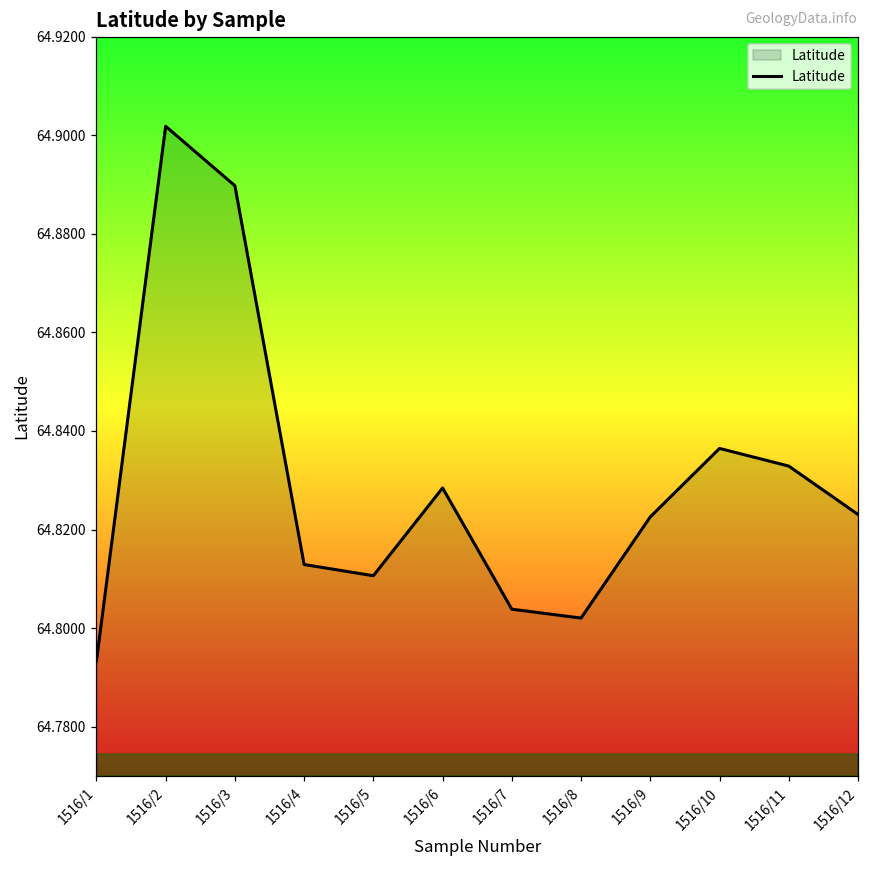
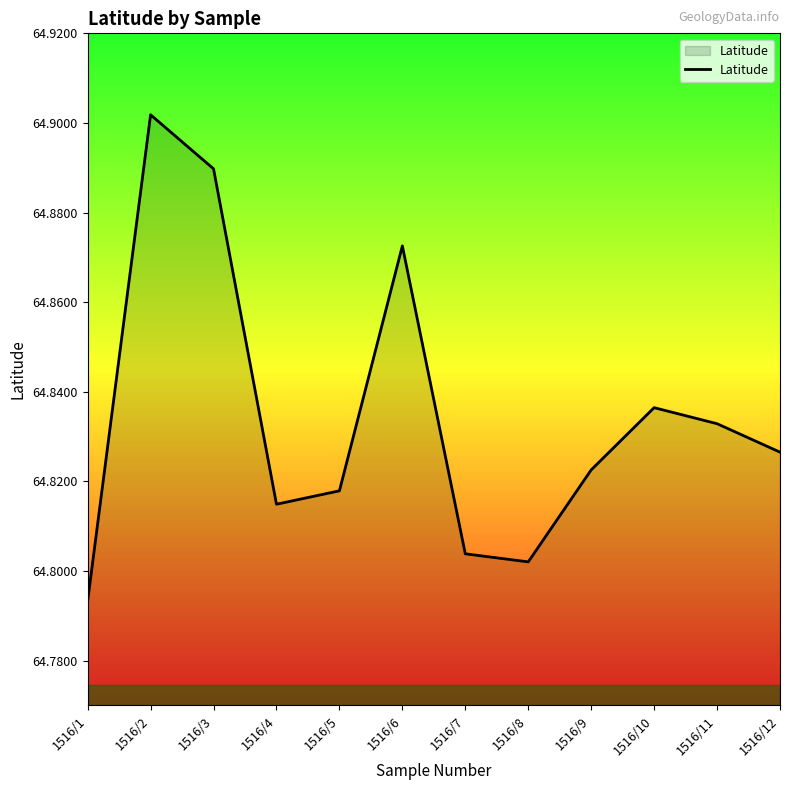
1516/4: 64.813 -> 64.815
1516/5: 64.811 -> 64.818
1516/6: 64.828 -> 64.873
1516/12: 64.823 -> 64.827
